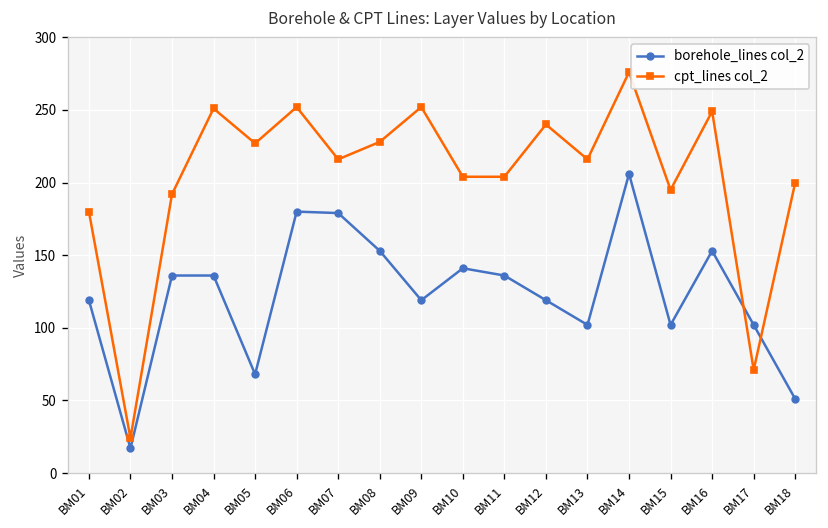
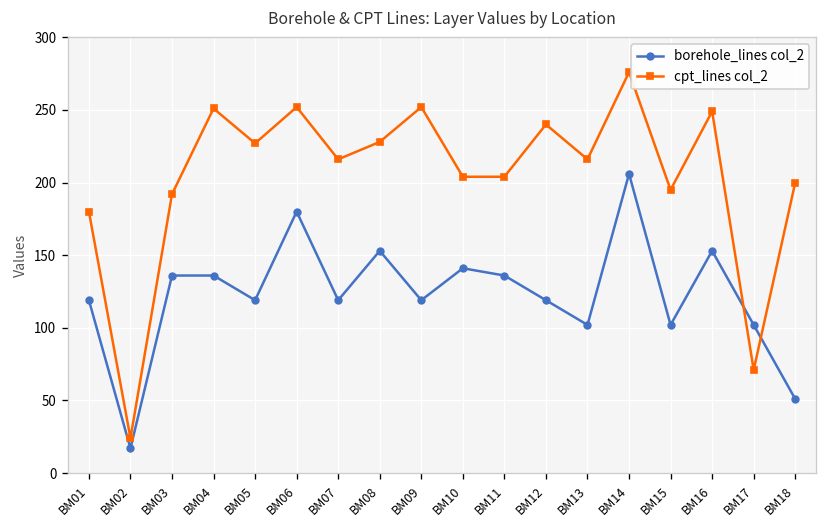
borehole_lines col_2, BM05: 68 -> 119
borehole_lines col_2, BM07: 179 -> 119
